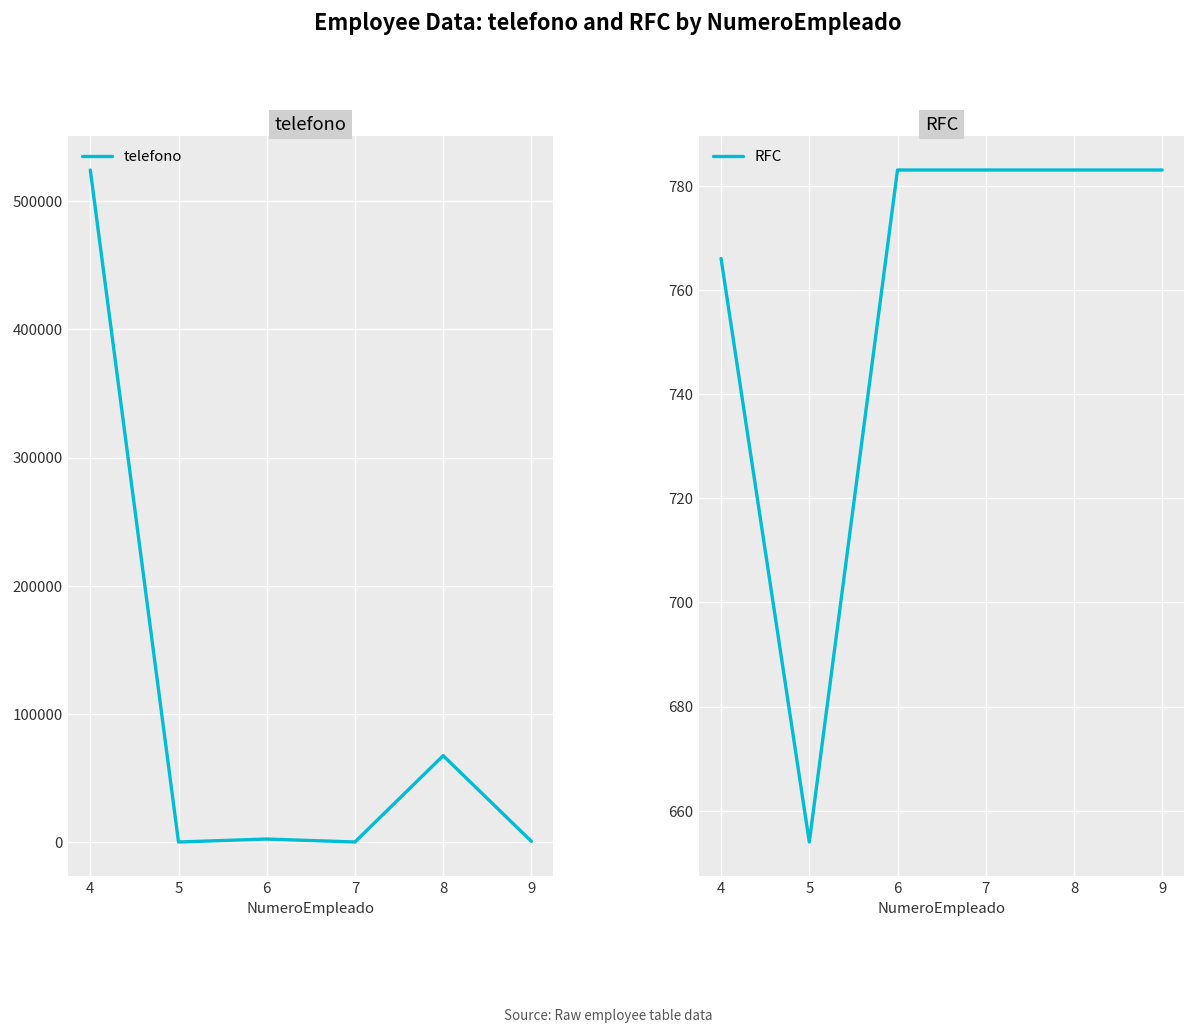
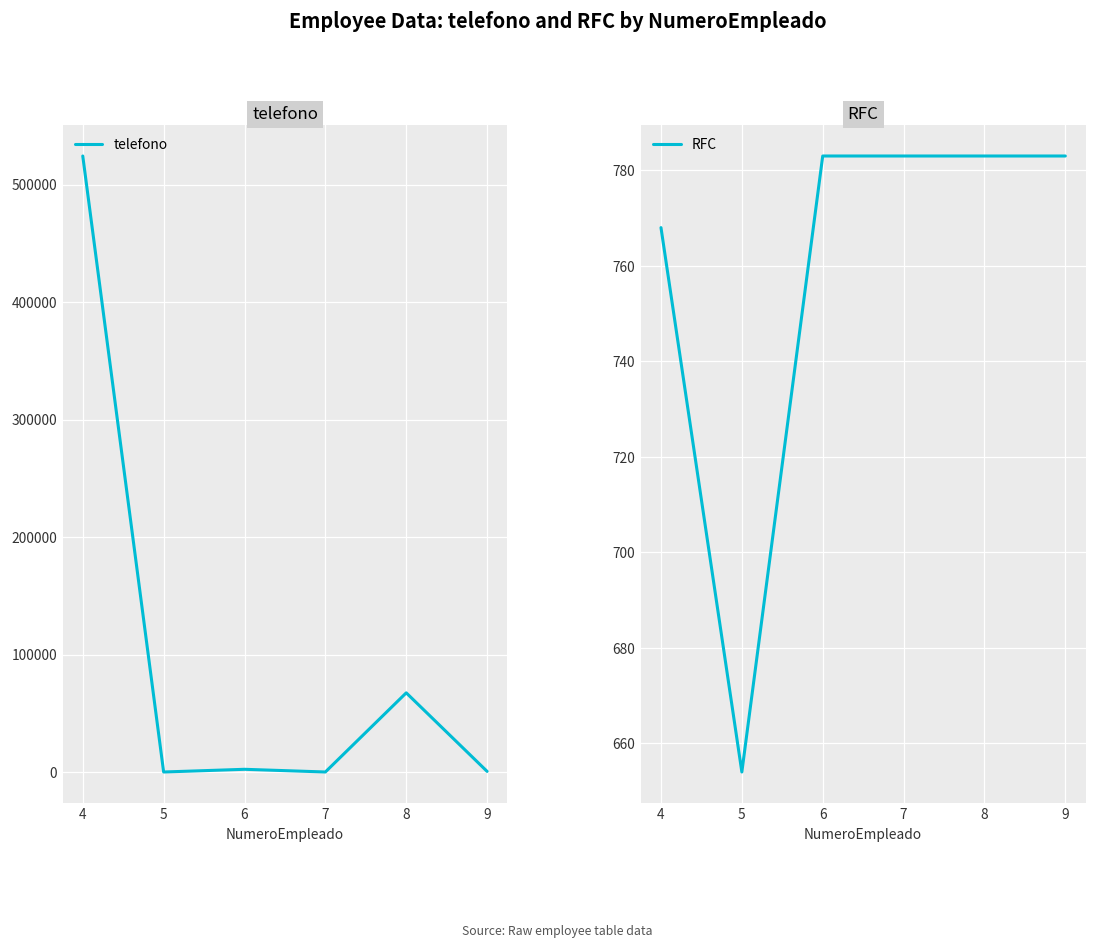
RFC, 4: 766 -> 768
